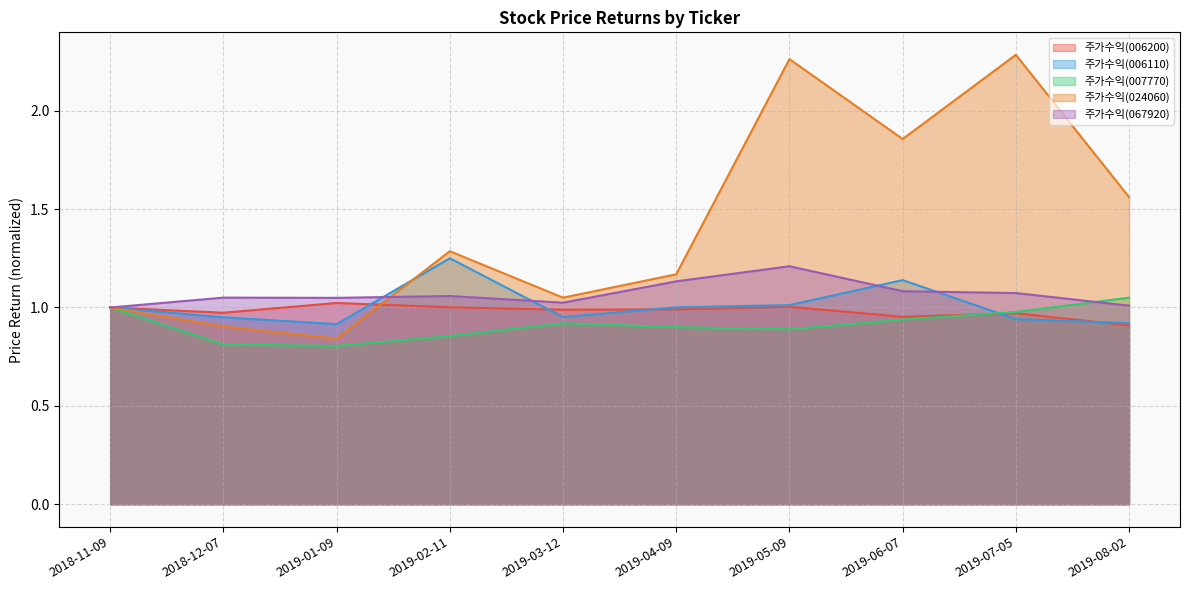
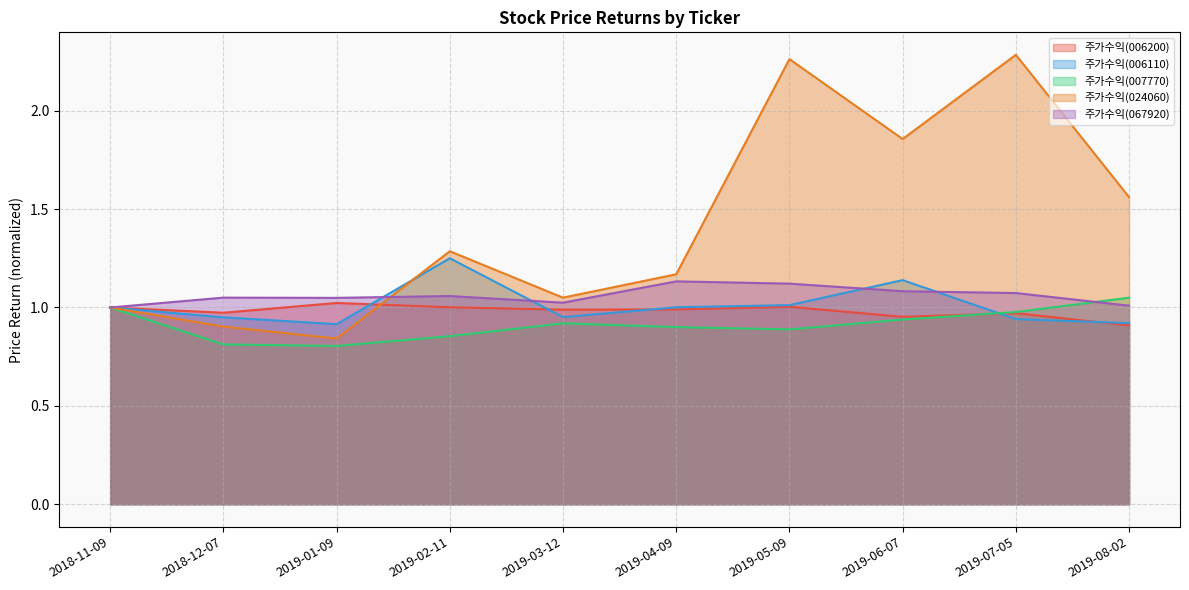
주가수익(067920), 2019-05-09: 1.21 -> 1.12
